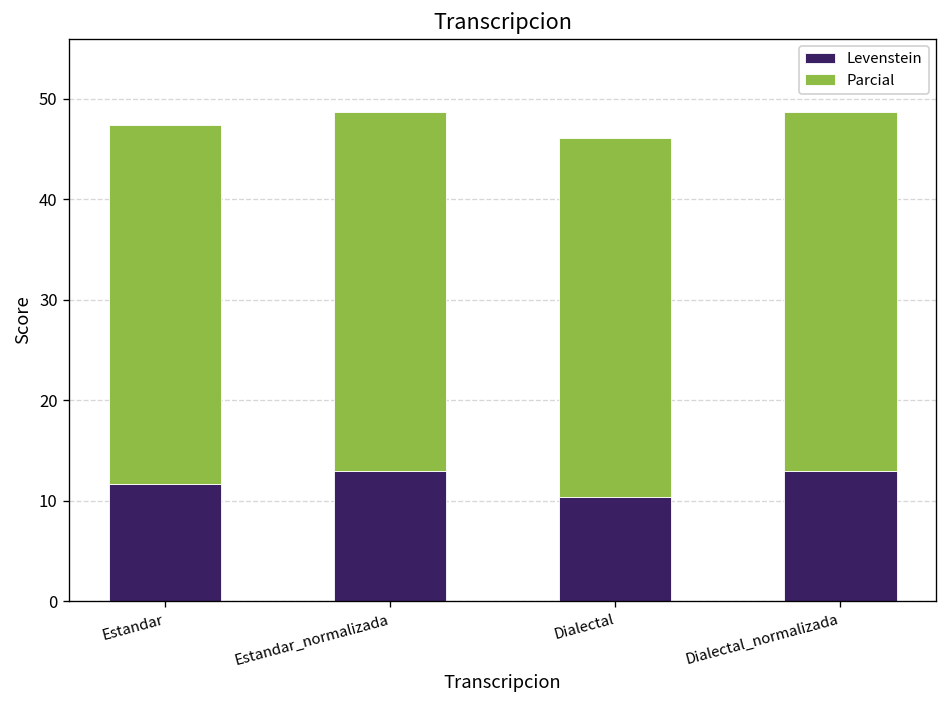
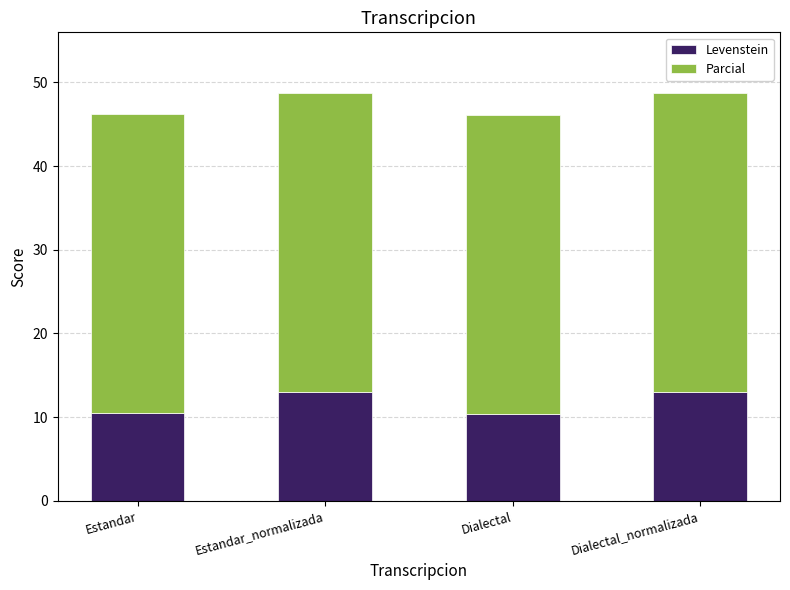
Levenstein, Estandar: 12 -> 10
